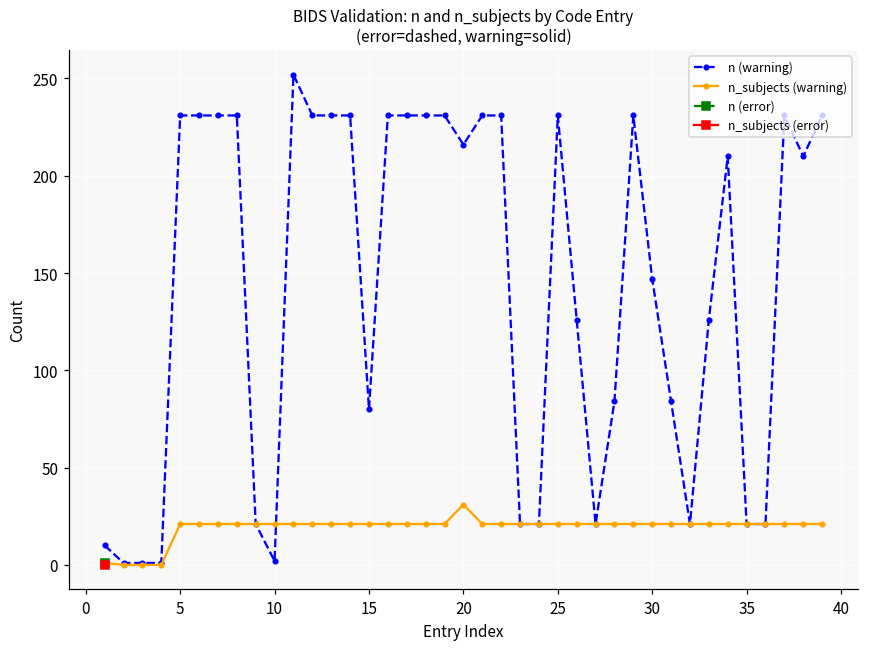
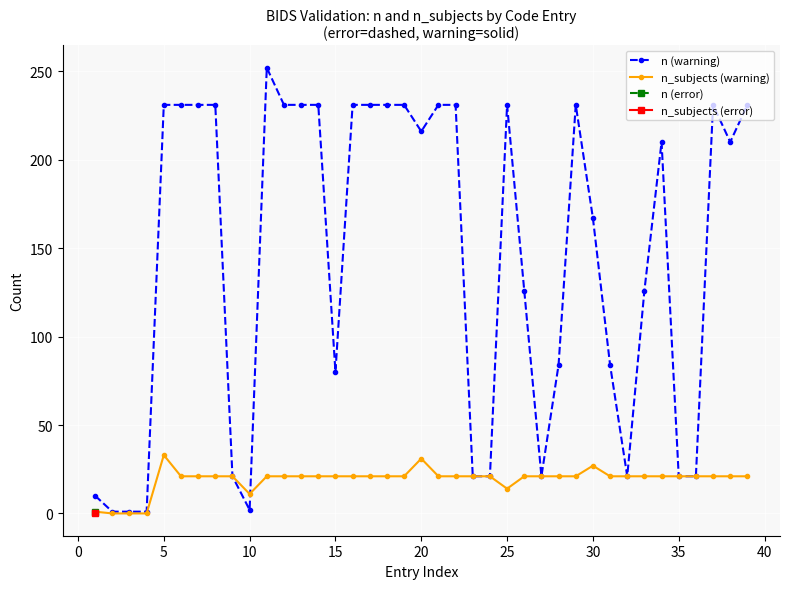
n_subjects (warning), 5: 21 -> 33
n_subjects (warning), 10: 21 -> 11
n_subjects (warning), 25: 21 -> 14
n (warning), 30: 147 -> 167
n_subjects (warning), 30: 21 -> 27
